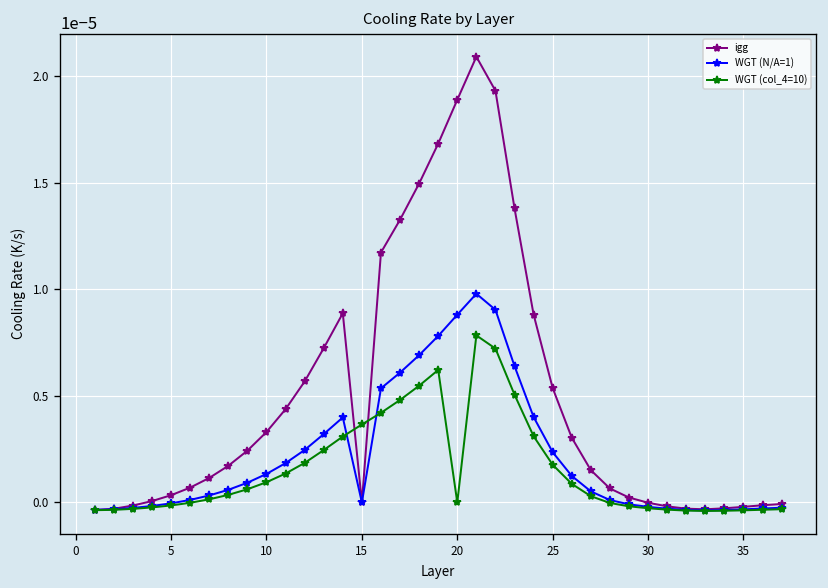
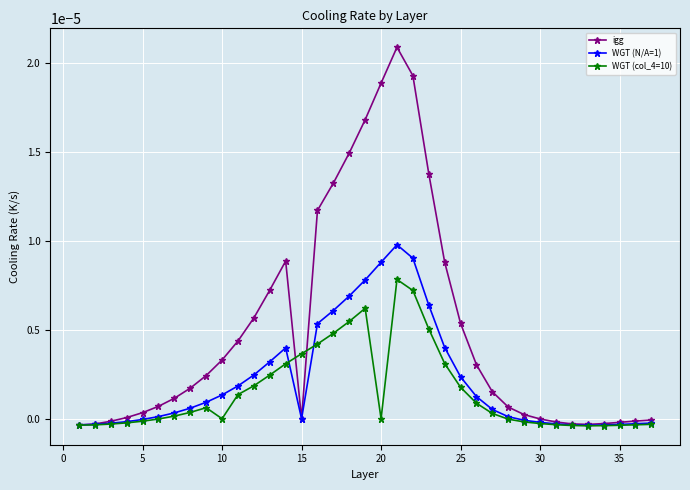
WGT (col_4=10), 10: 0.000001 -> 0.000000
